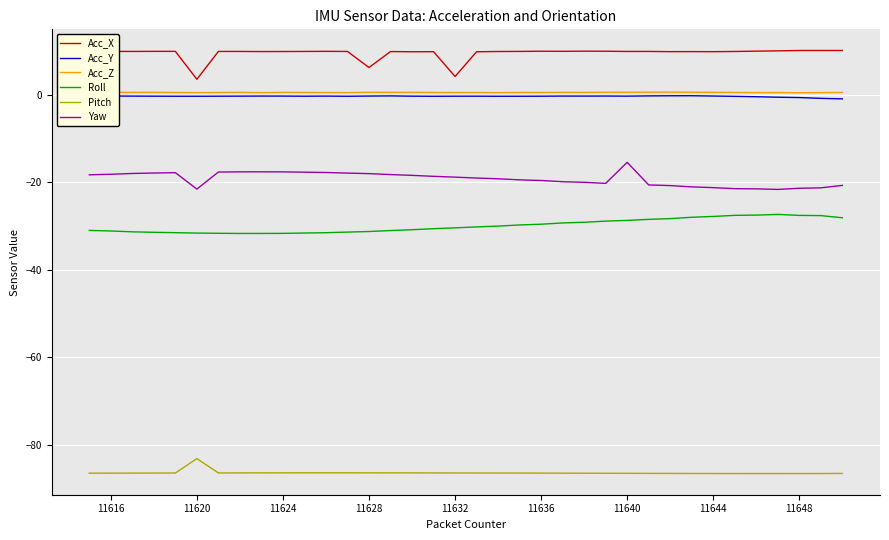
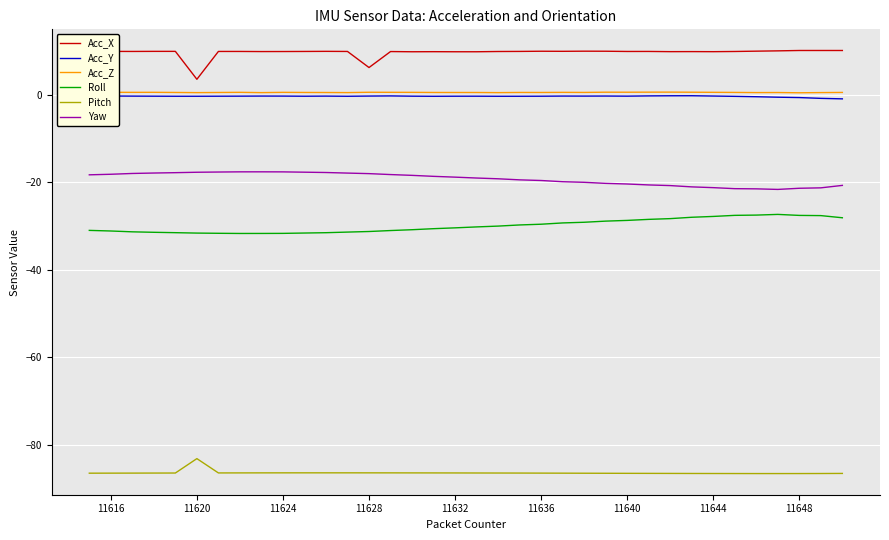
Yaw, 11620: -22 -> -18
Acc_X, 11632: 4 -> 10
Yaw, 11640: -15 -> -20
